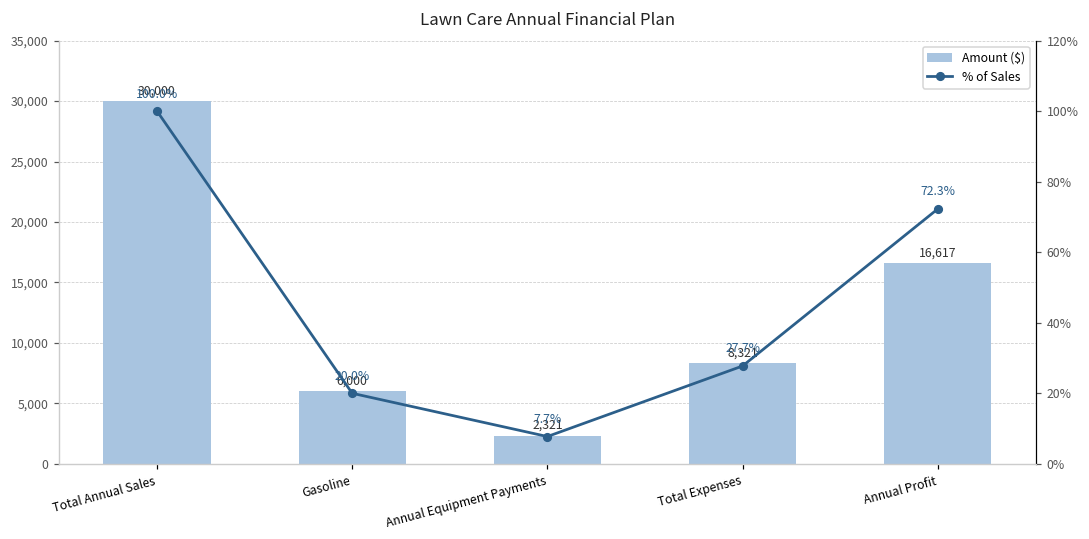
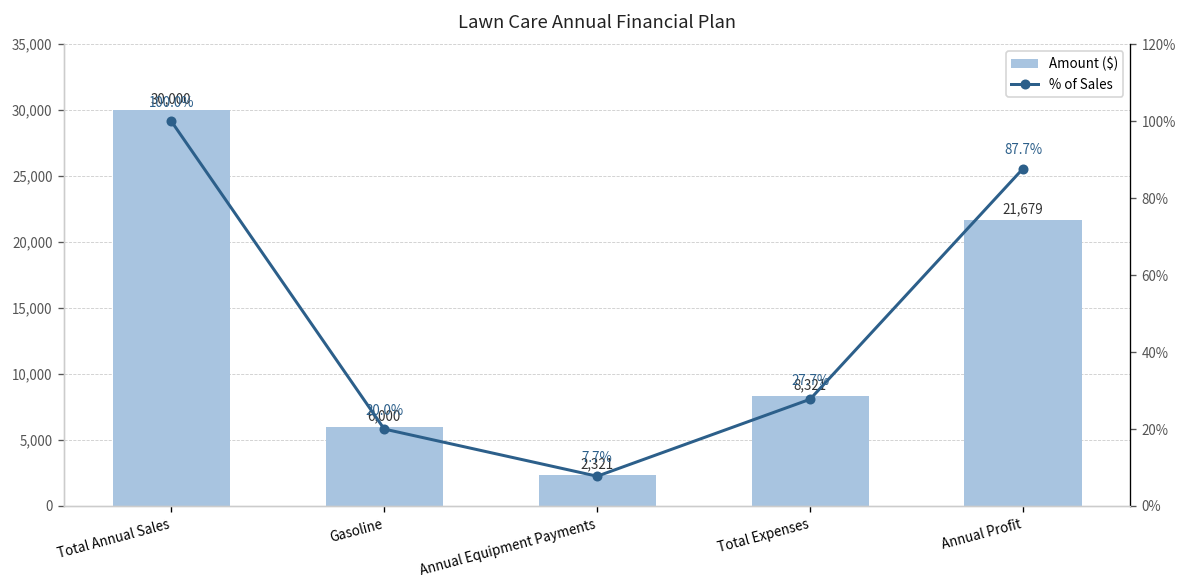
Amount ($), Annual Profit: 16,617 -> 21,679
% of Sales, Annual Profit: 72.3% -> 87.7%
